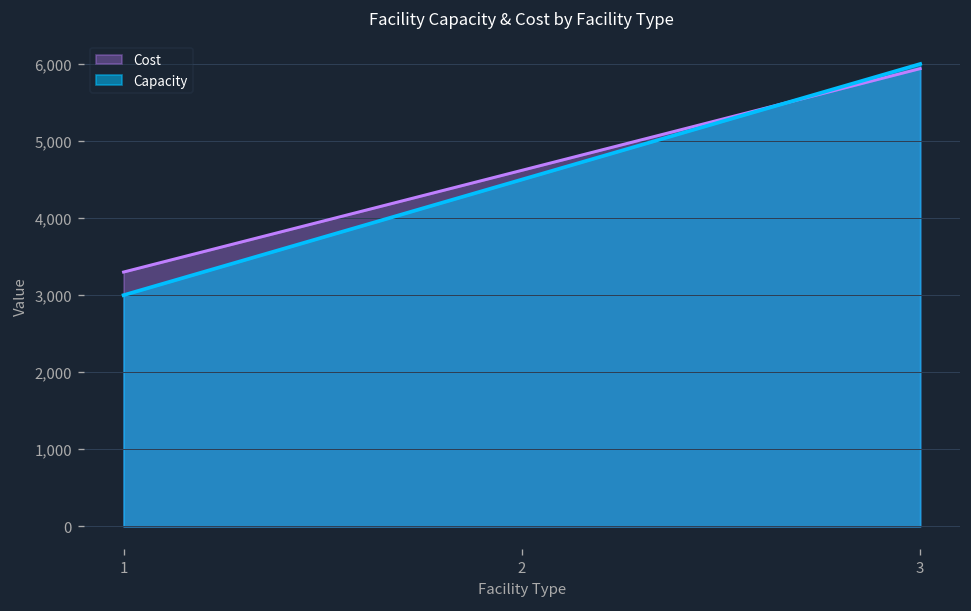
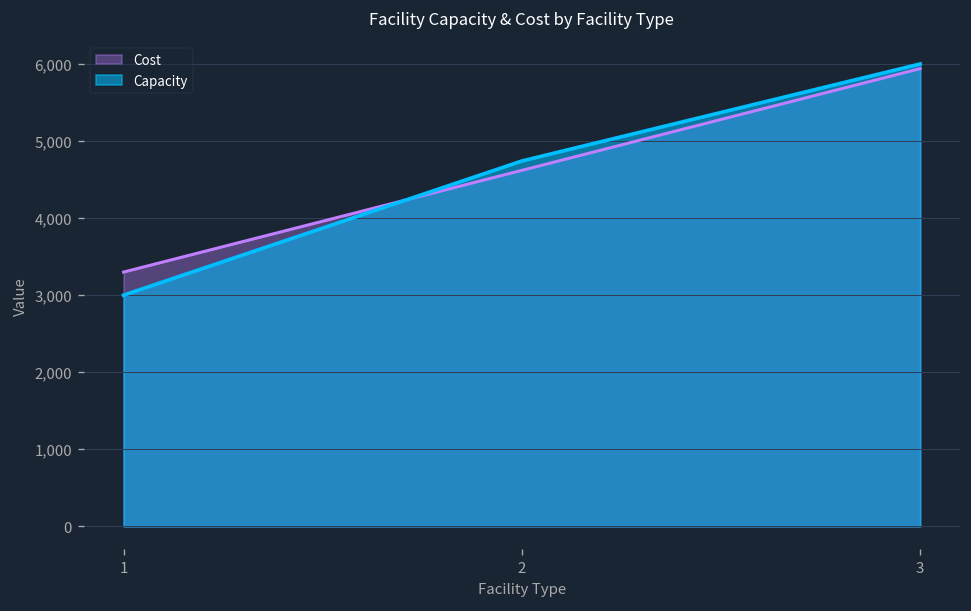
Capacity, 2: 4,500 -> 4,700
